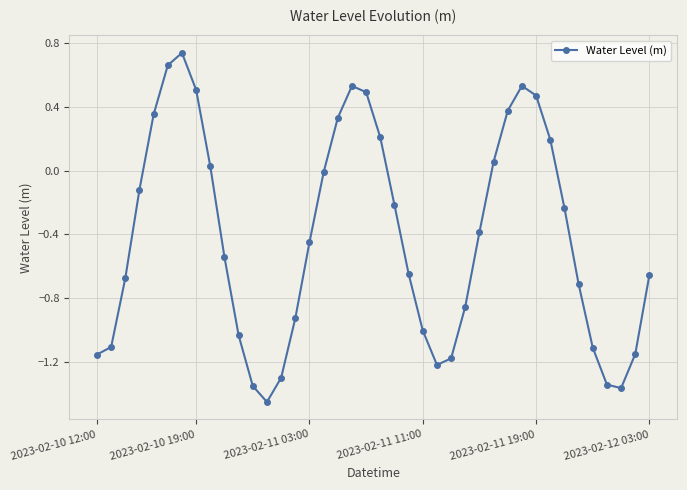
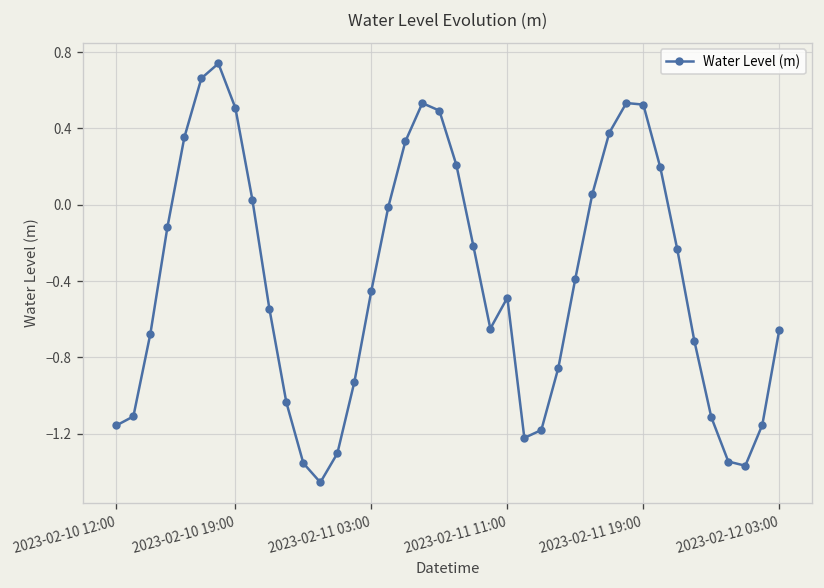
2023-02-11 11:00: -1.01 -> -0.49
2023-02-11 19:00: 0.47 -> 0.52
